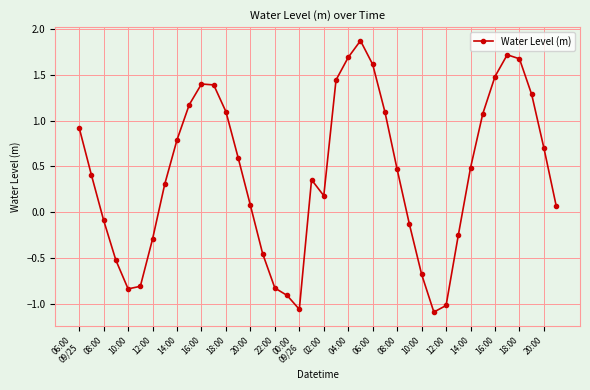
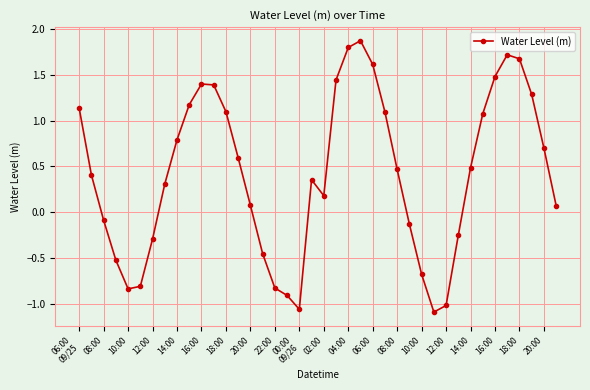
06:00 09/25: 0.9 -> 1.1
04:00: 1.7 -> 1.8
